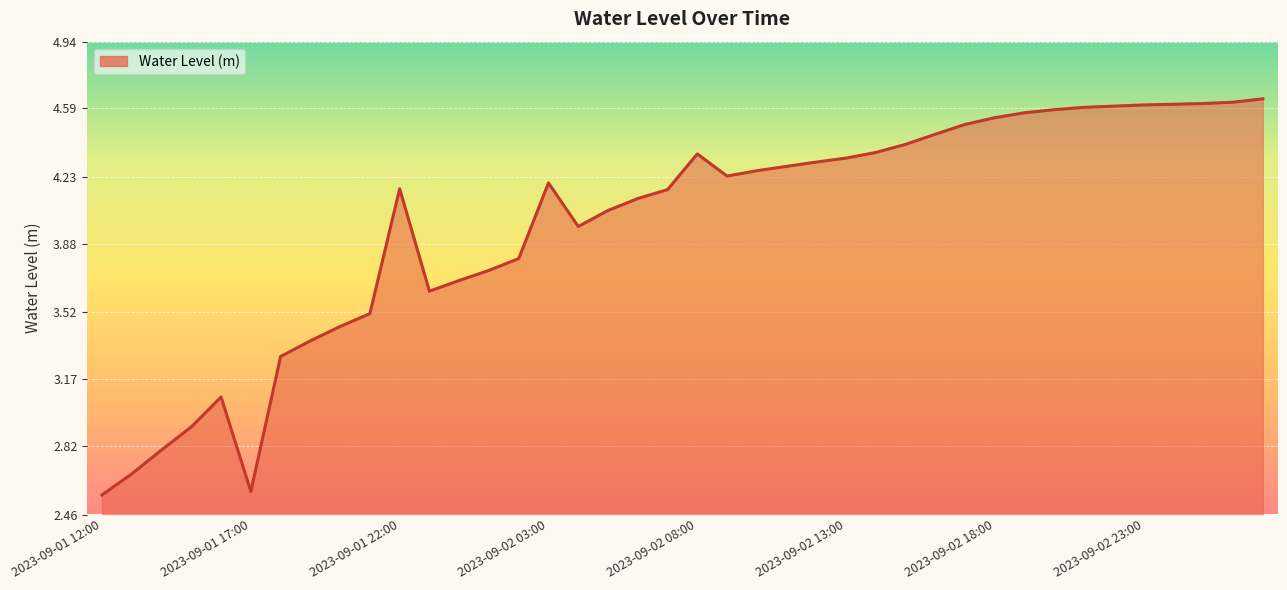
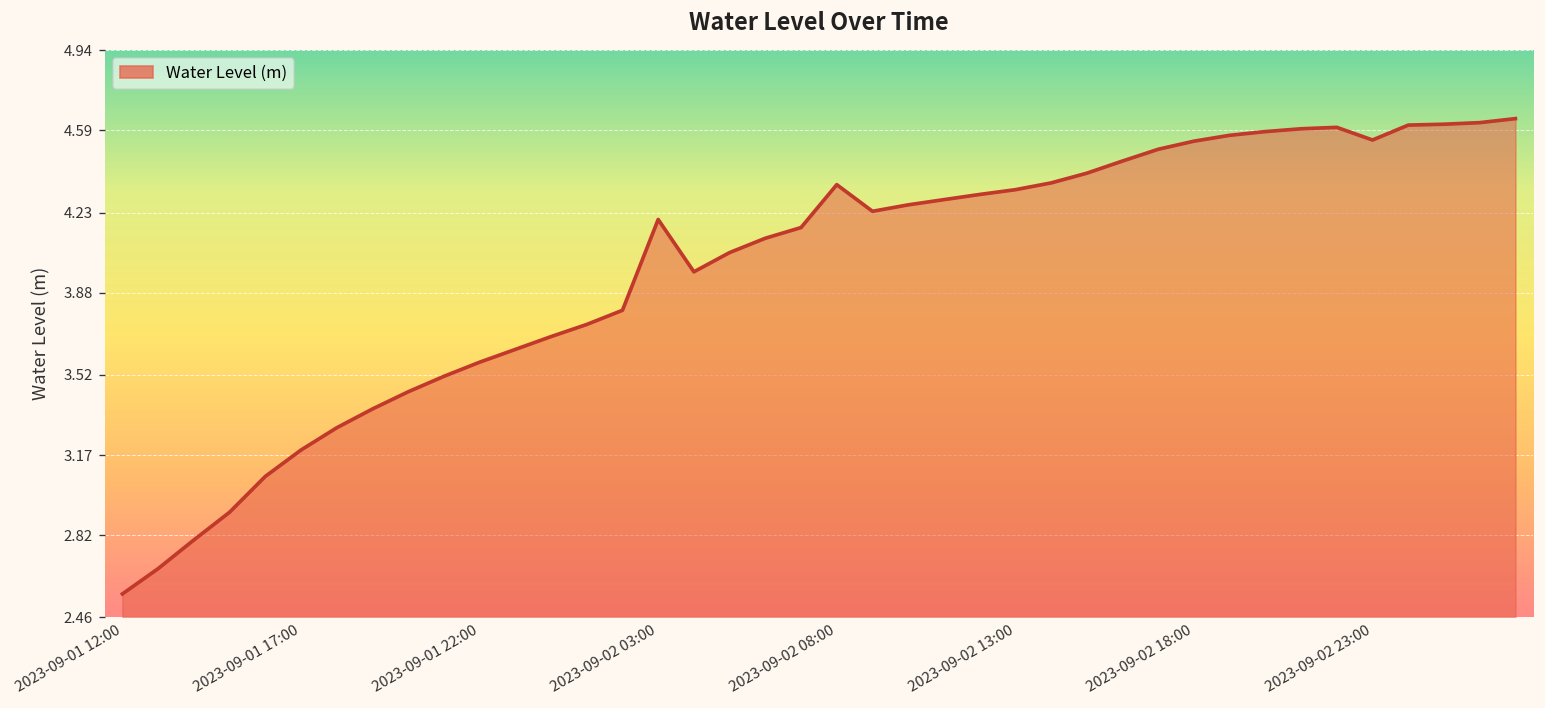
2023-09-01 17:00: 2.58 -> 3.19
2023-09-01 22:00: 4.17 -> 3.58
2023-09-02 23:00: 4.61 -> 4.55
